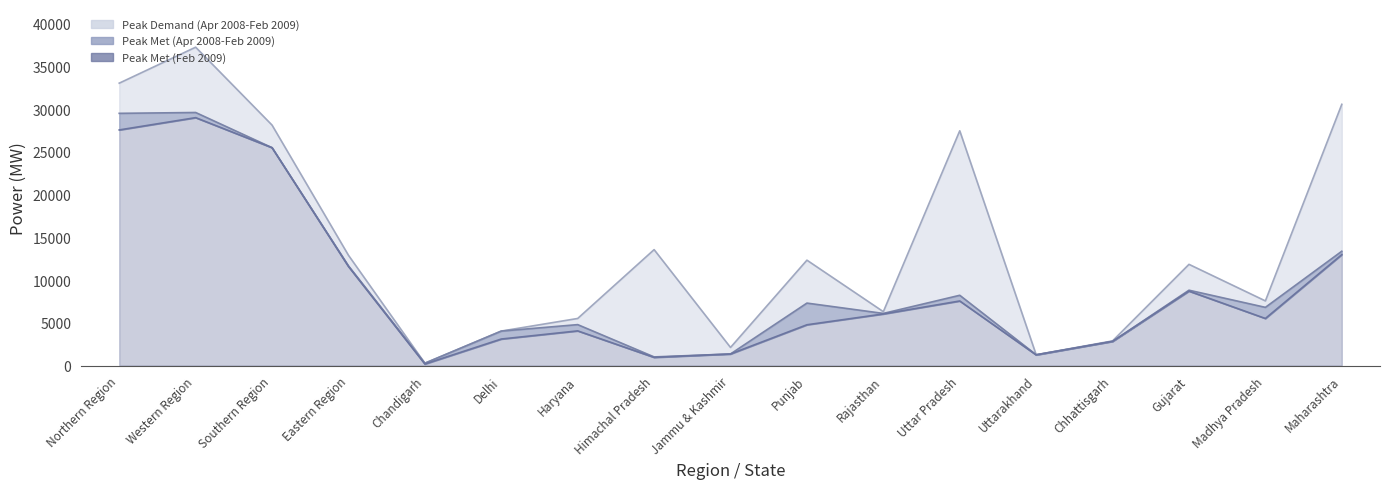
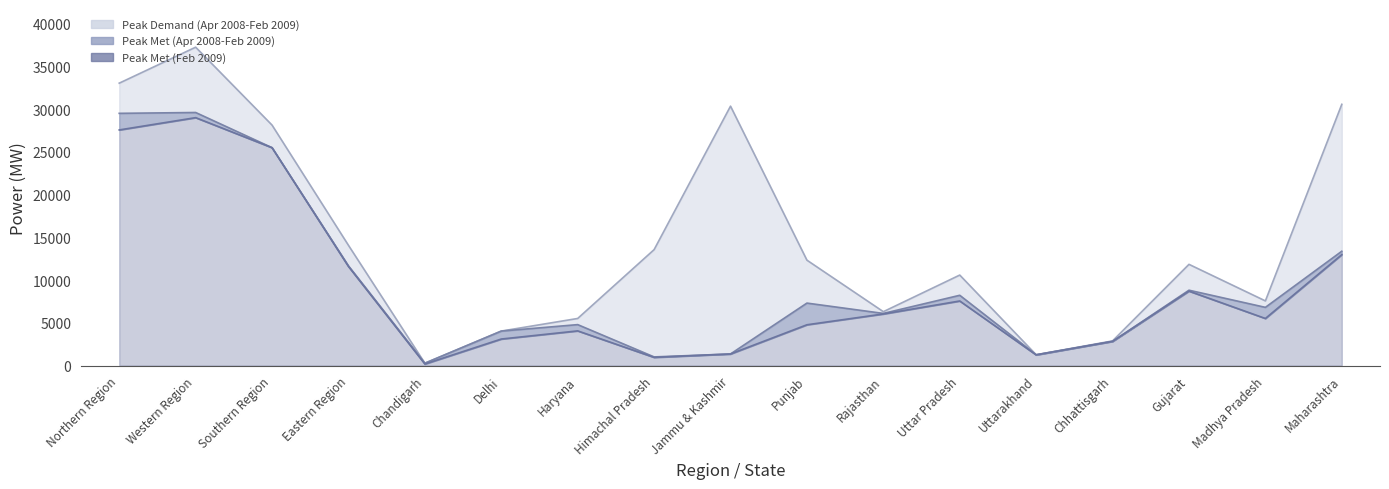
Peak Demand (Apr 2008-Feb 2009), Eastern Region: 13000 -> 14000
Peak Demand (Apr 2008-Feb 2009), Jammu & Kashmir: 2000 -> 30000
Peak Demand (Apr 2008-Feb 2009), Uttar Pradesh: 27000 -> 11000
